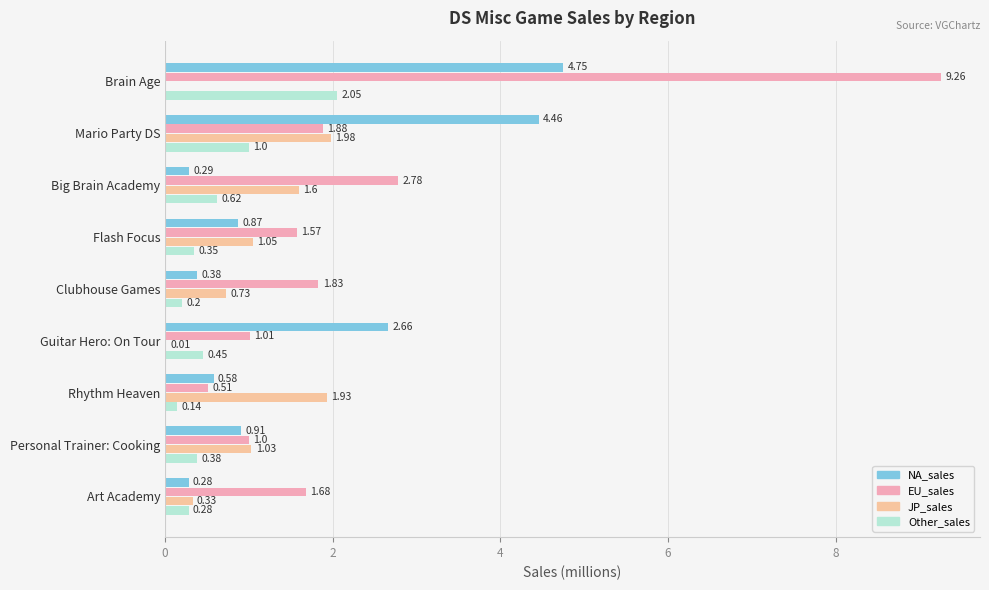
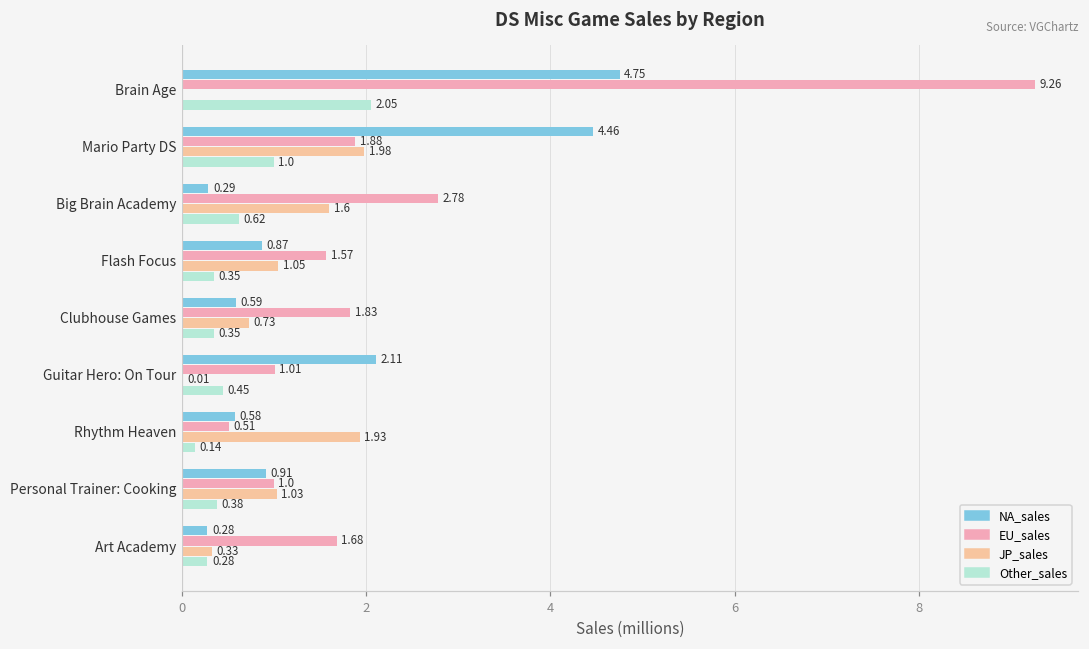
NA_sales, Clubhouse Games: 0.38 -> 0.59
Other_sales, Clubhouse Games: 0.2 -> 0.35
NA_sales, Guitar Hero: On Tour: 2.66 -> 2.11
